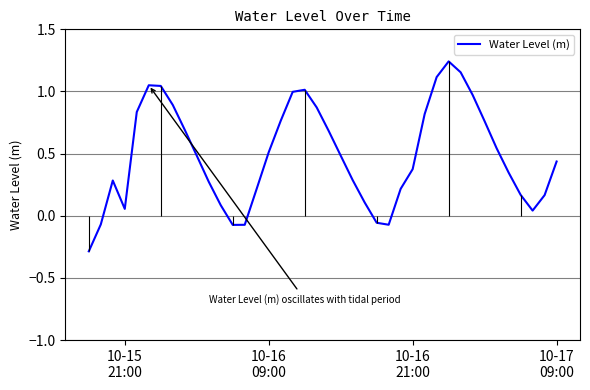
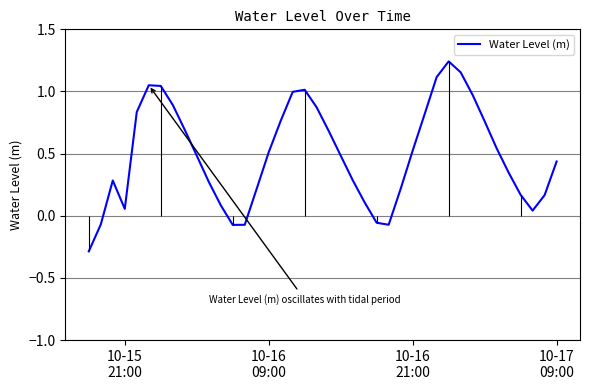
10-16 21:00: 0.38 -> 0.52
